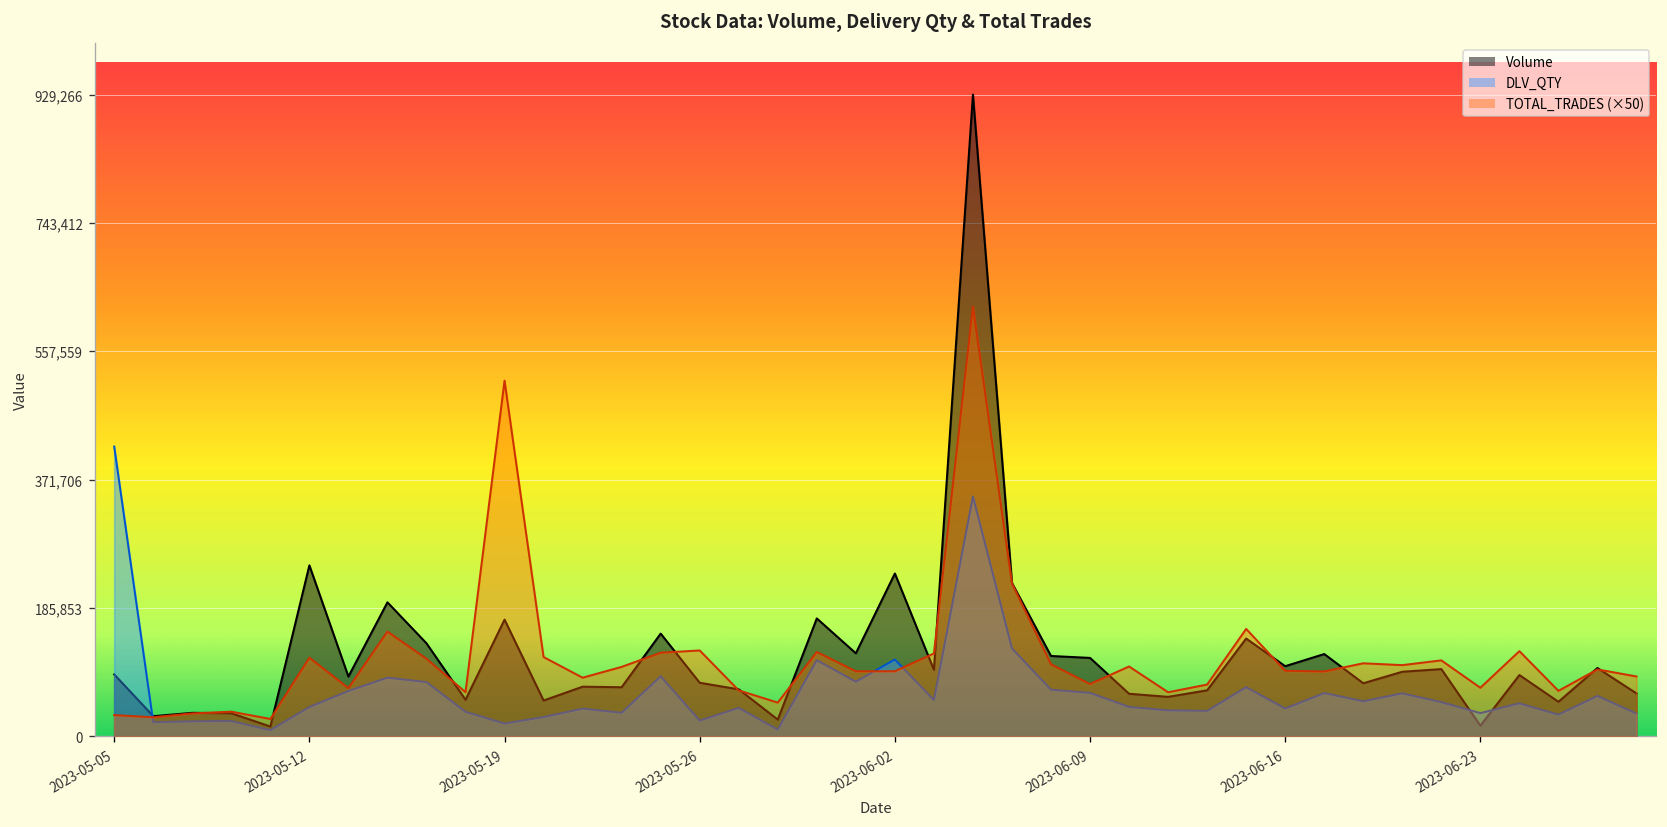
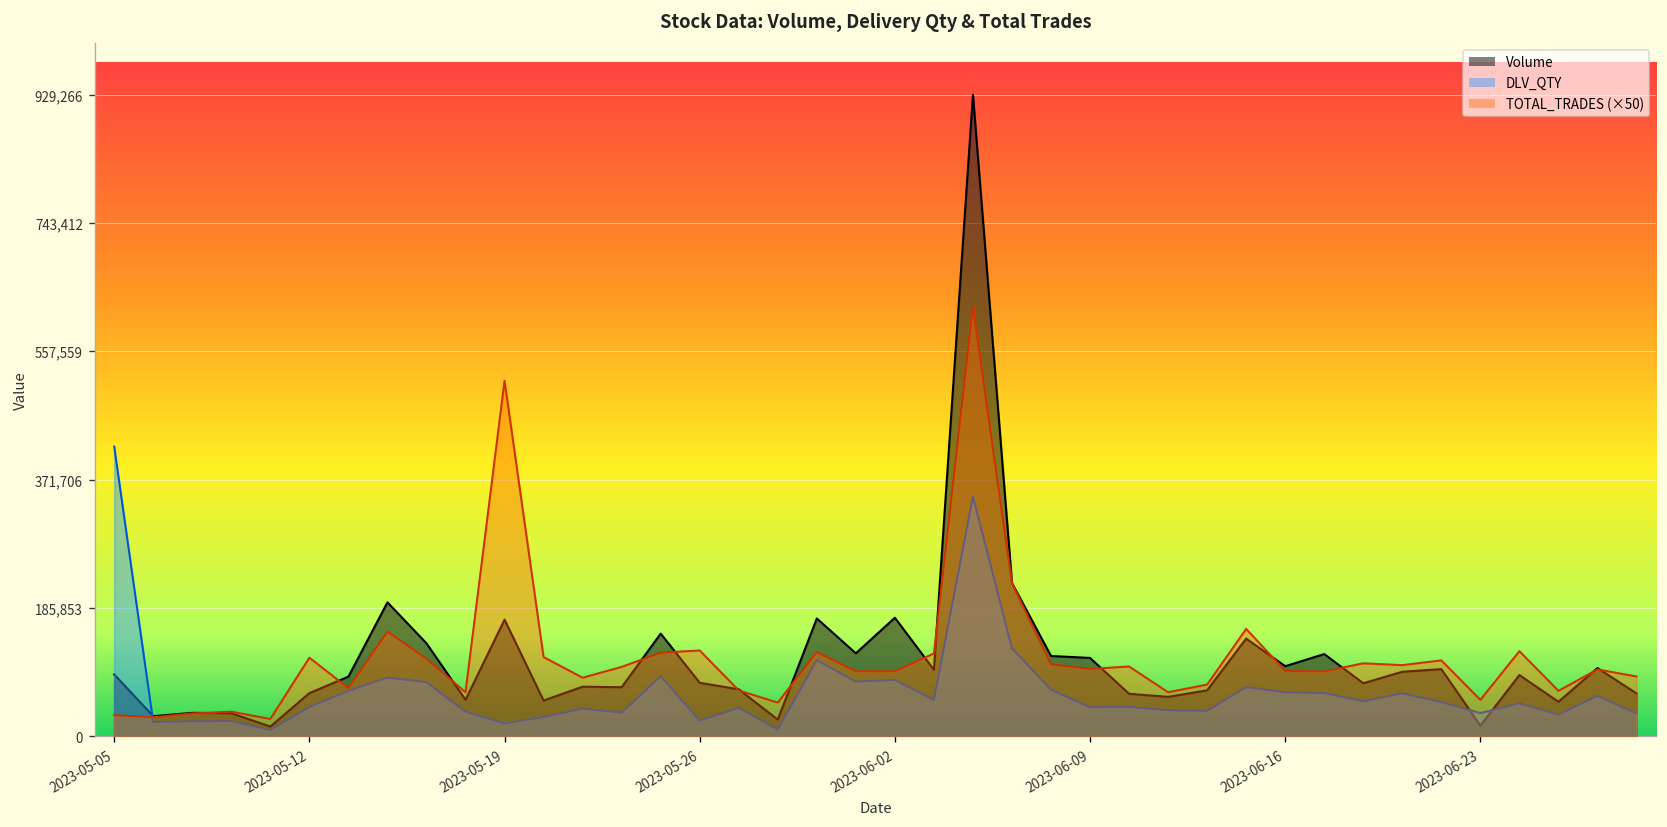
Volume, 2023-05-12: 250,000 -> 60,000
Volume, 2023-06-02: 240,000 -> 170,000
DLV_QTY, 2023-06-02: 110,000 -> 80,000
DLV_QTY, 2023-06-09: 60,000 -> 40,000
TOTAL_TRADES (×50), 2023-06-09: 80,000 -> 100,000
DLV_QTY, 2023-06-16: 40,000 -> 60,000
TOTAL_TRADES (×50), 2023-06-23: 70,000 -> 50,000
